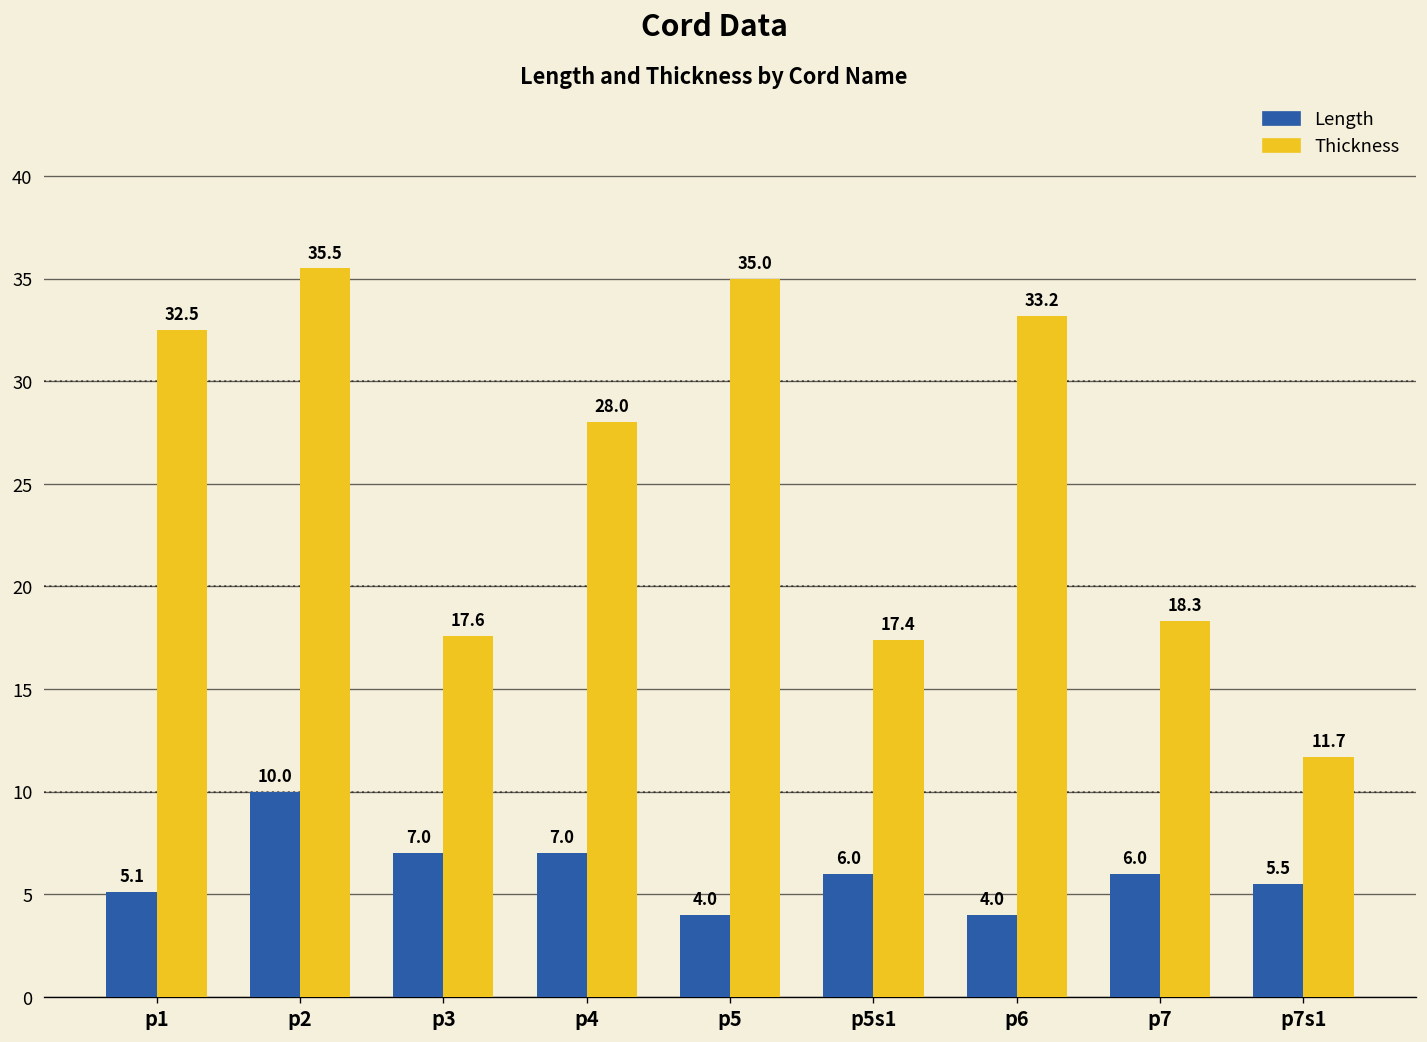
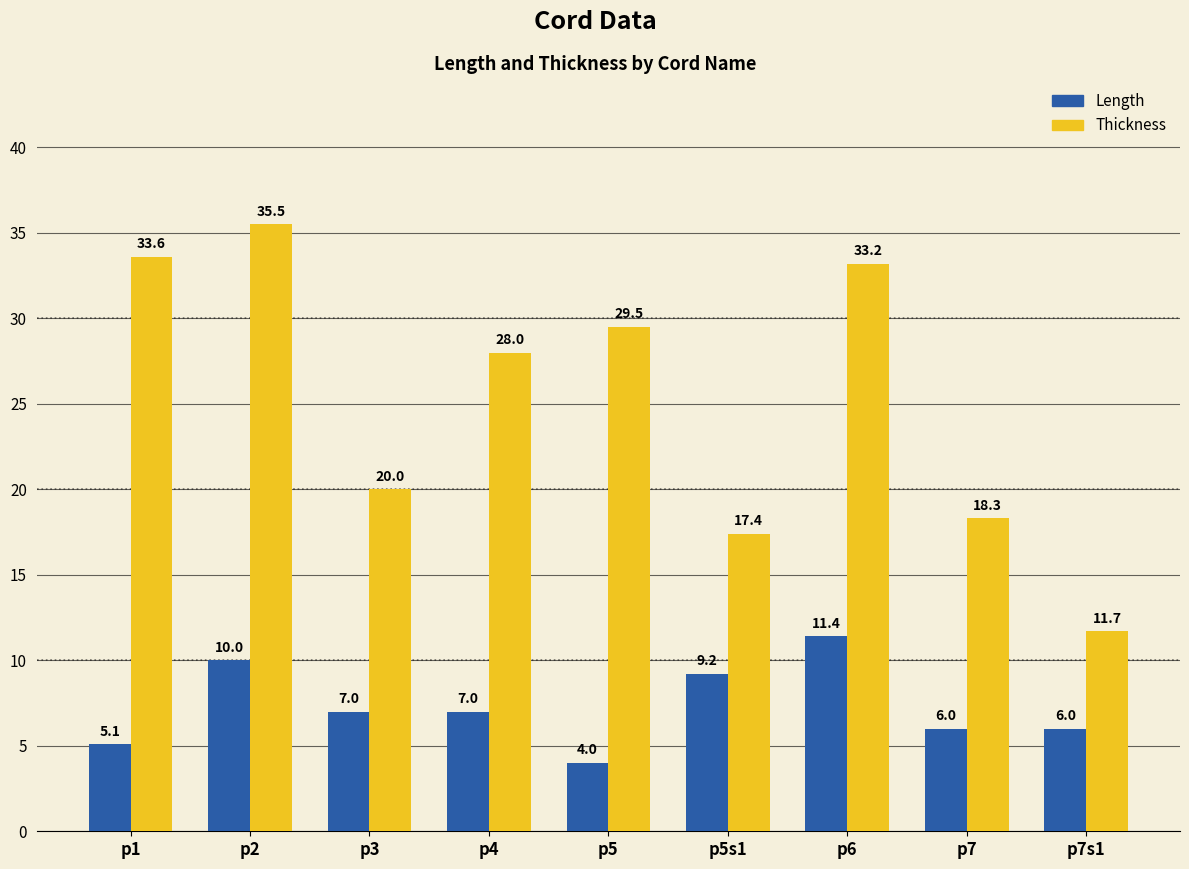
Thickness, p1: 32.5 -> 33.6
Thickness, p3: 17.6 -> 20.0
Thickness, p5: 35.0 -> 29.5
Length, p5s1: 6.0 -> 9.2
Length, p6: 4.0 -> 11.4
Length, p7s1: 5.5 -> 6.0
